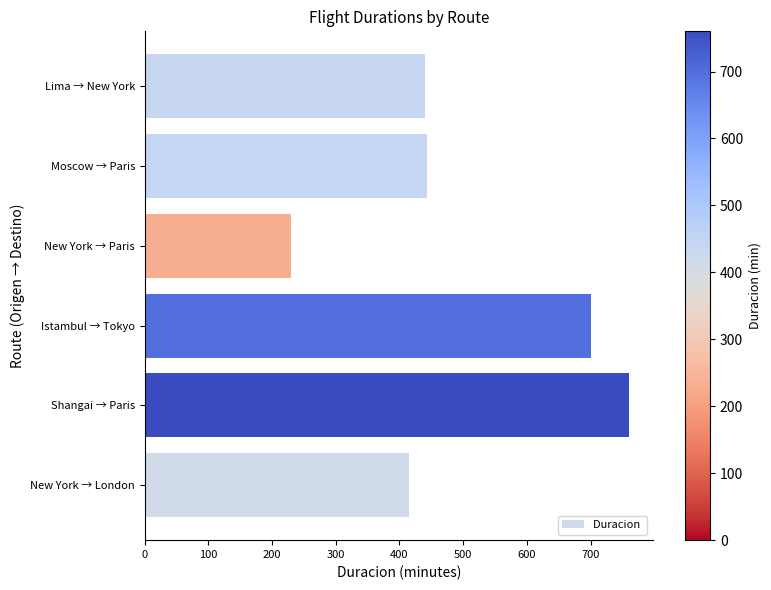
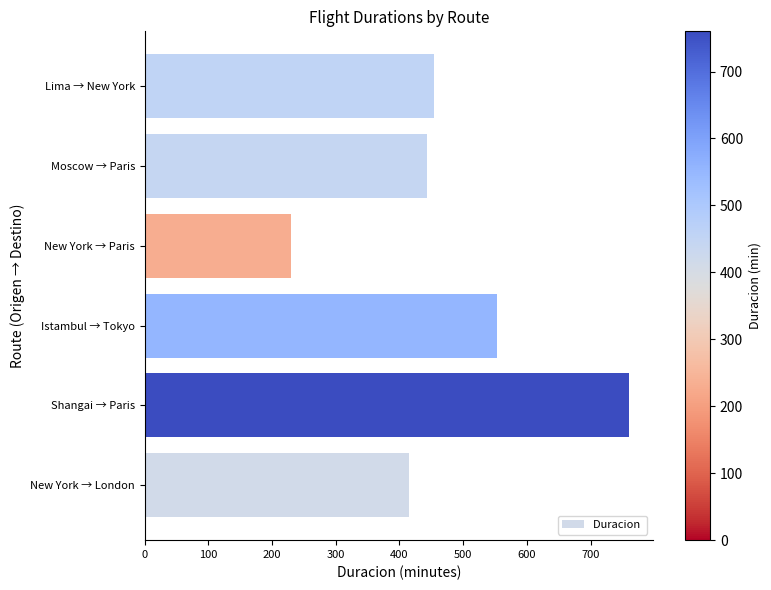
Lima → New York: 440 -> 460
Istambul → Tokyo: 700 -> 550
